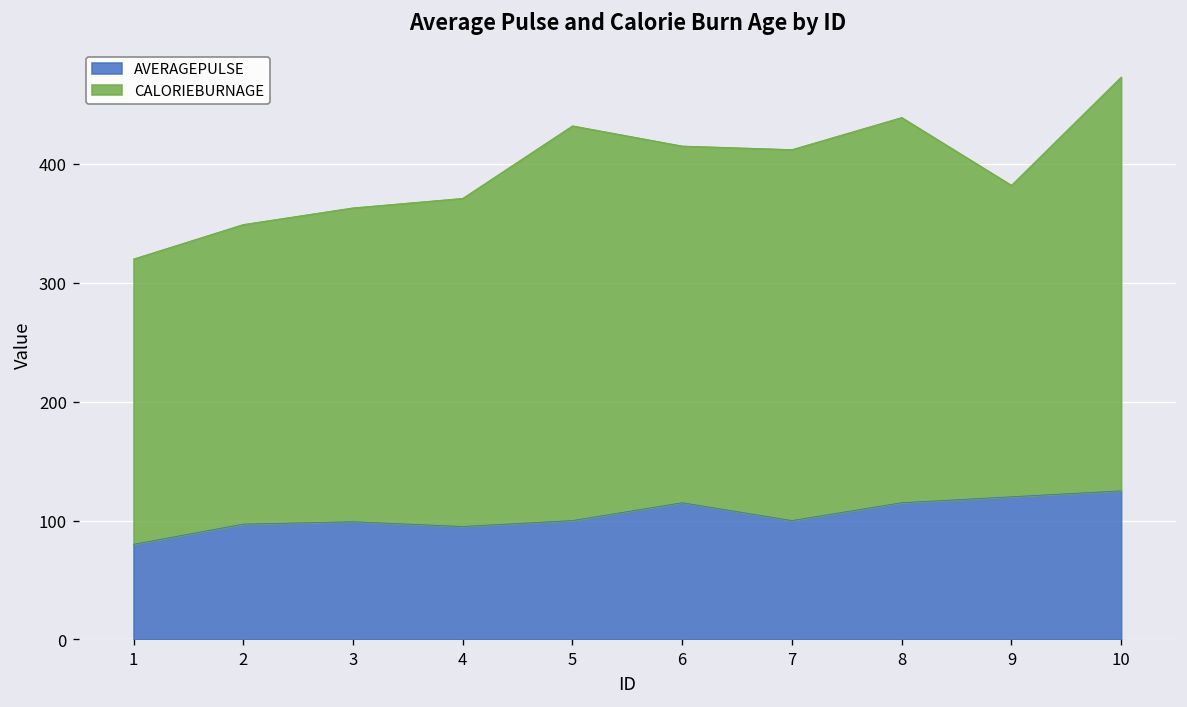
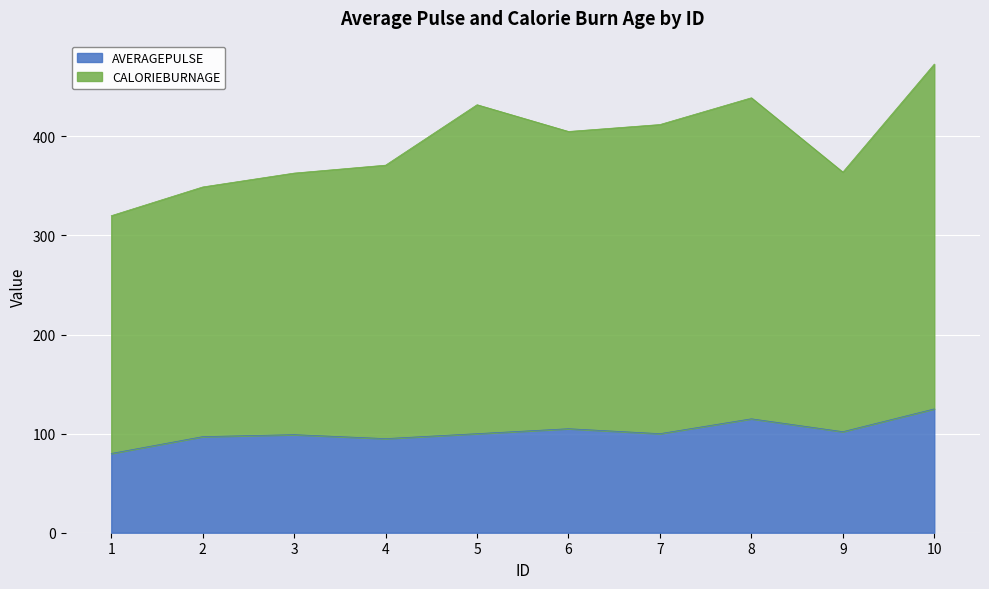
AVERAGEPULSE, 6: 120 -> 110
AVERAGEPULSE, 9: 120 -> 100
